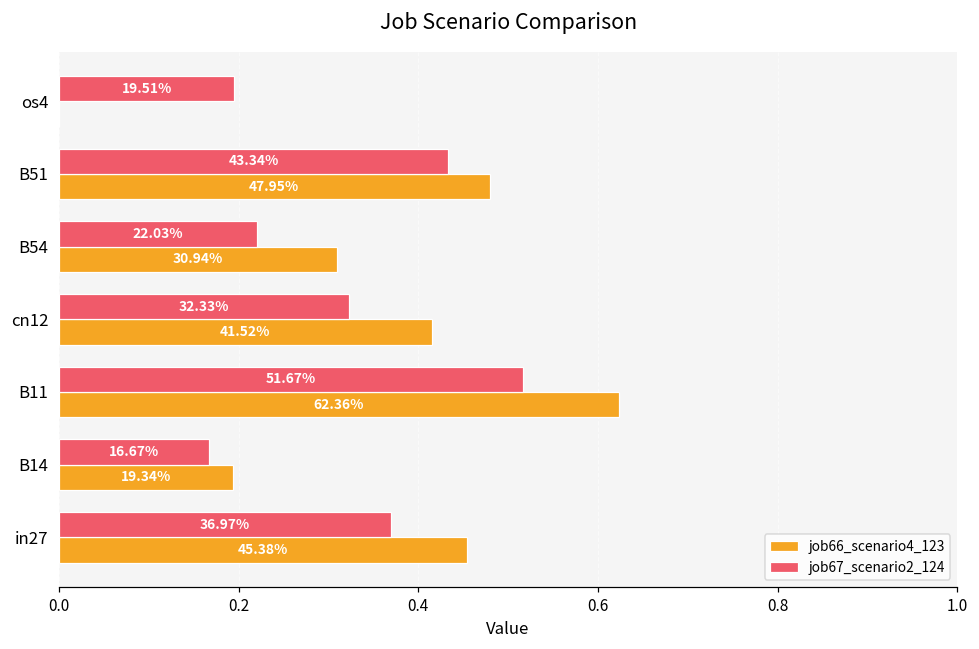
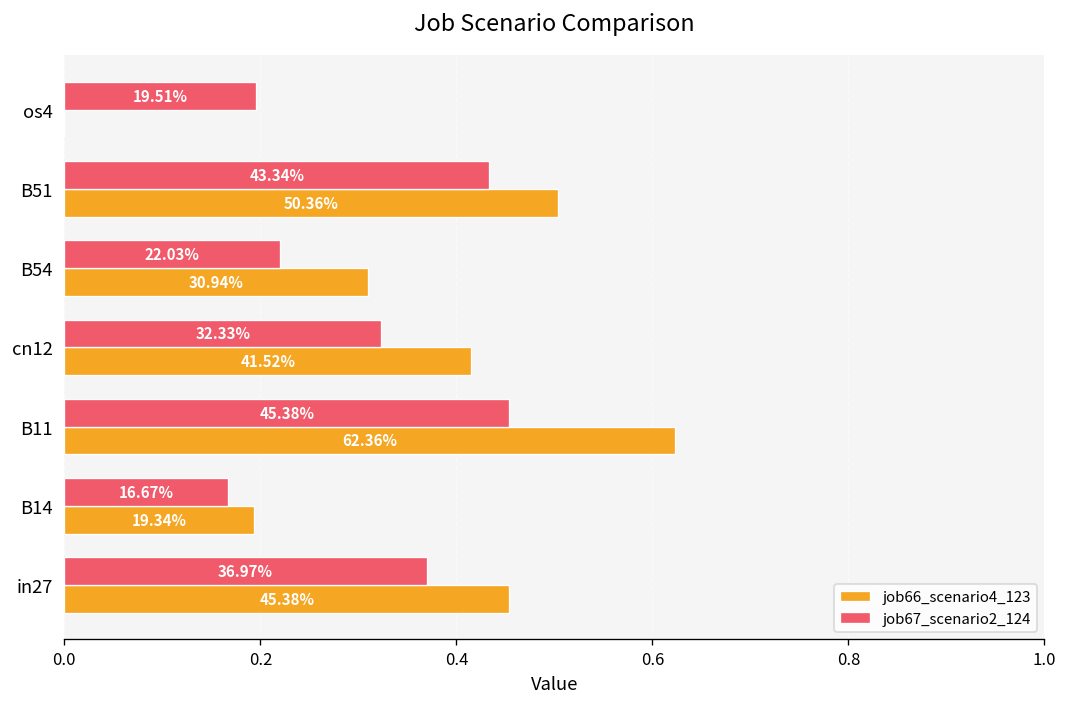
job66_scenario4_123, B51: 47.95% -> 50.36%
job67_scenario2_124, B11: 51.67% -> 45.38%
